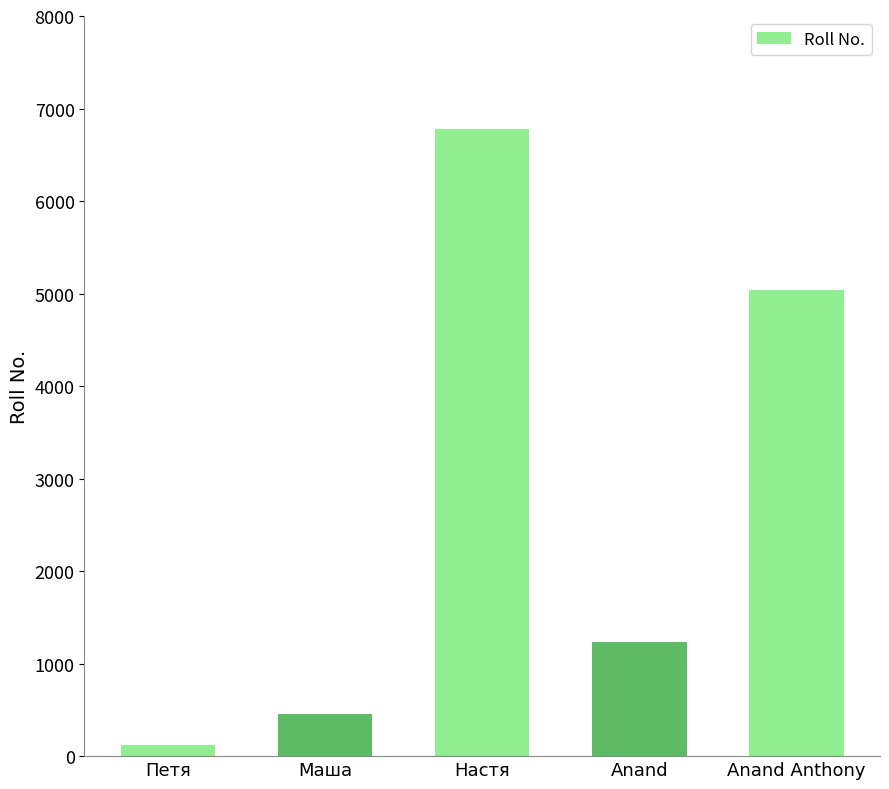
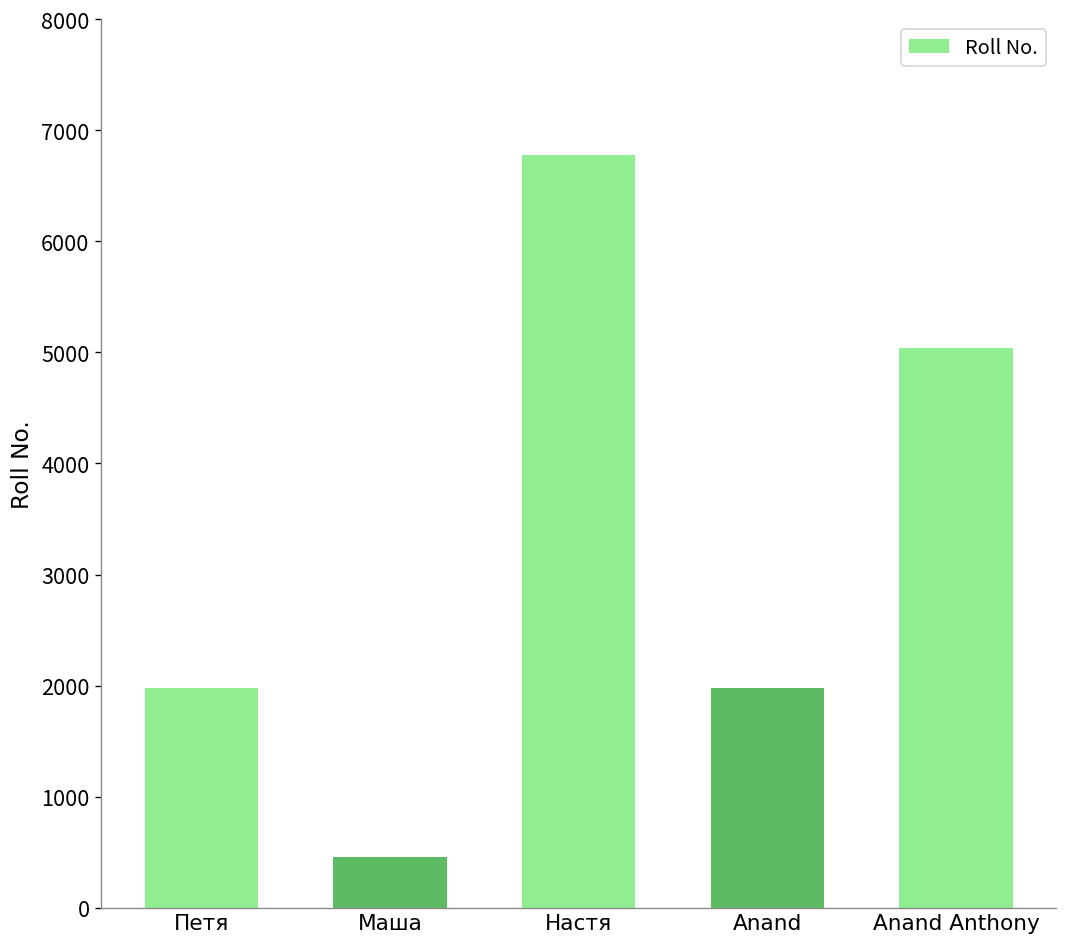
Петя: 100 -> 2000
Anand: 1200 -> 2000
